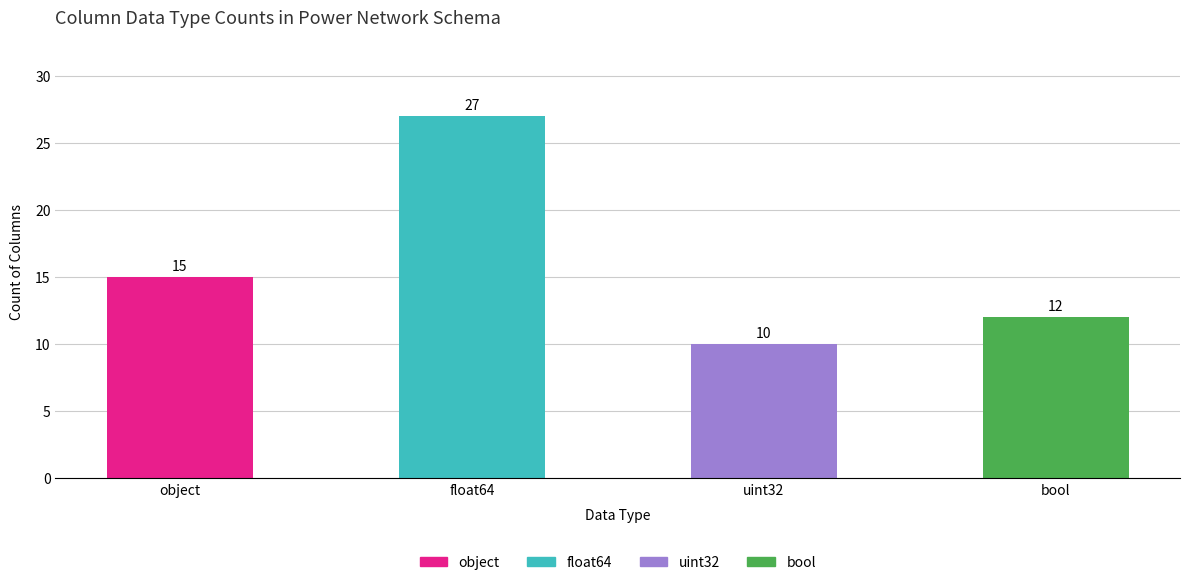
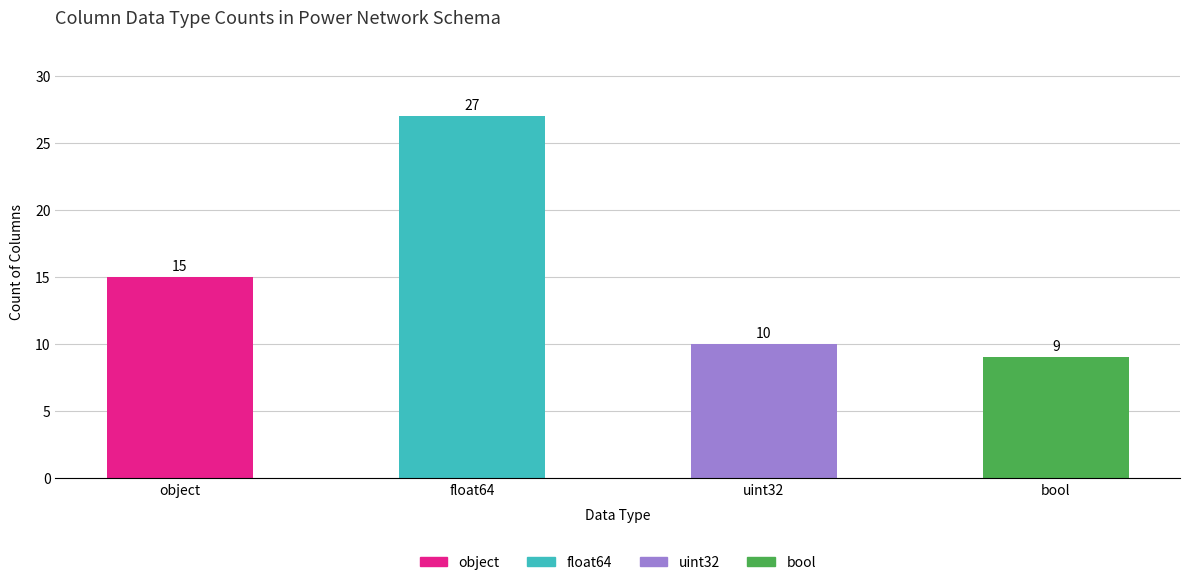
bool: 12 -> 9
